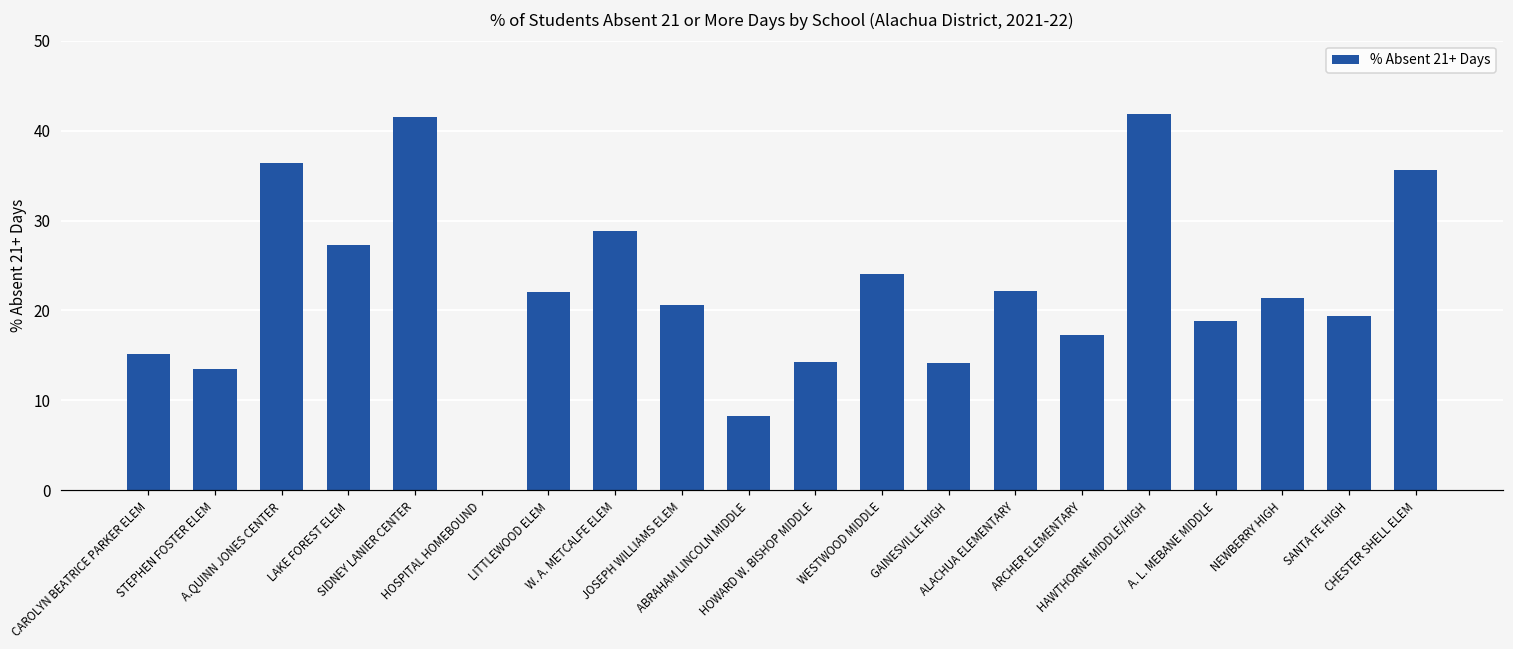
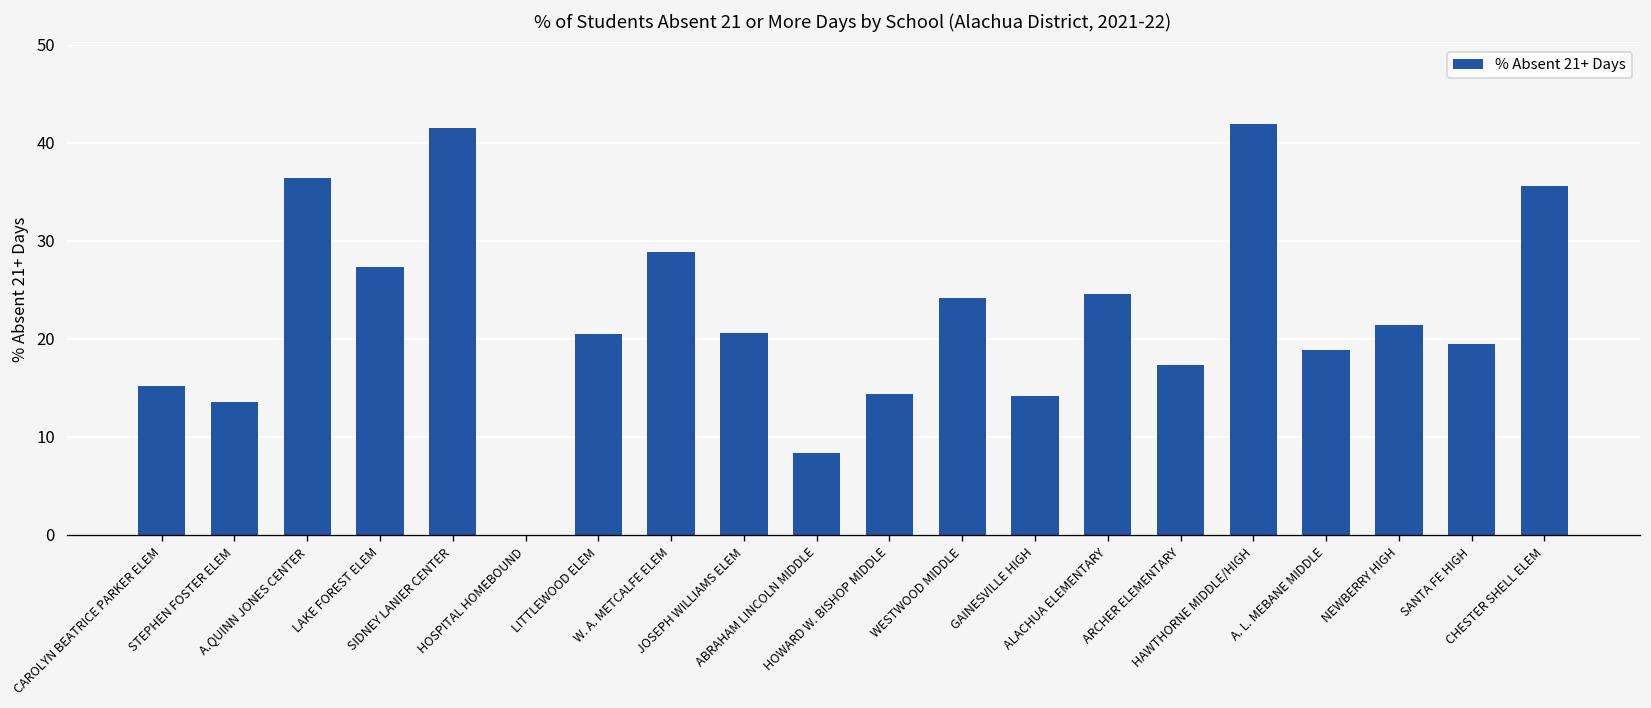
LITTLEWOOD ELEM: 22 -> 21
ALACHUA ELEMENTARY: 22 -> 25
